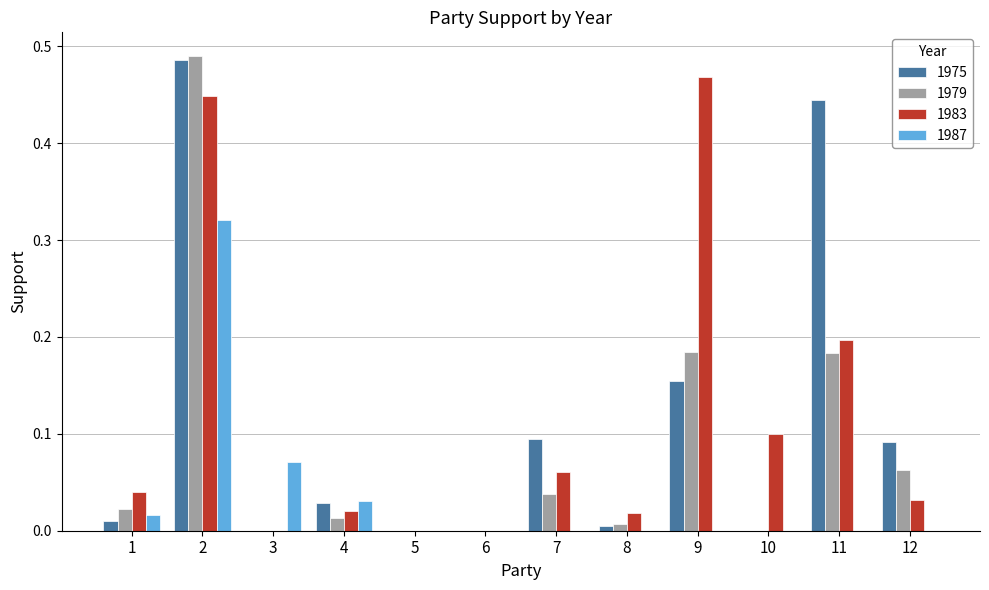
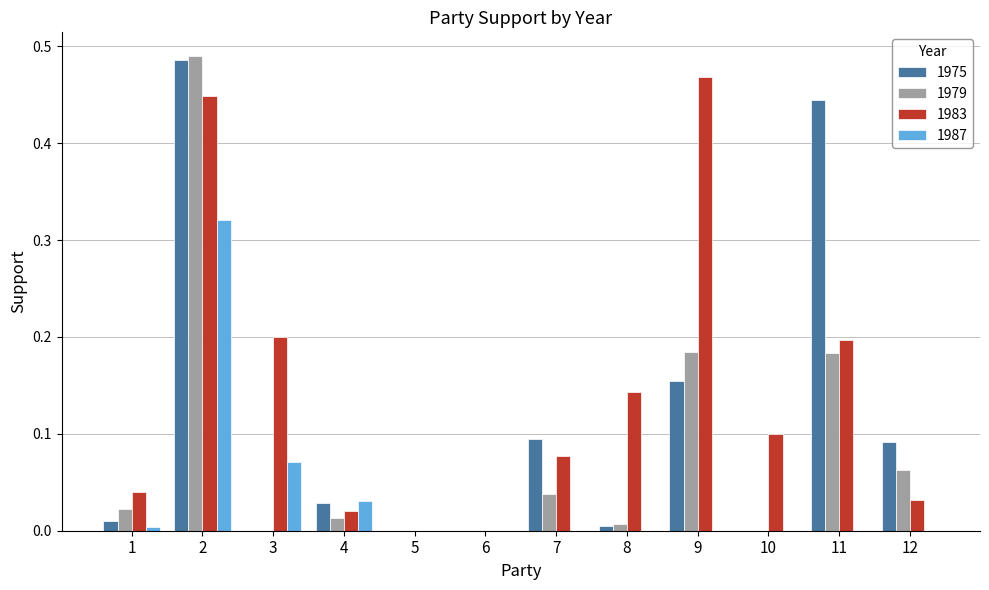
1987, 1: 0.02 -> 0.00
1983, 3: 0.0 -> 0.2
1983, 7: 0.06 -> 0.08
1983, 8: 0.02 -> 0.14
